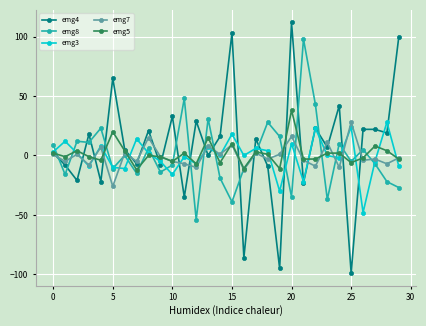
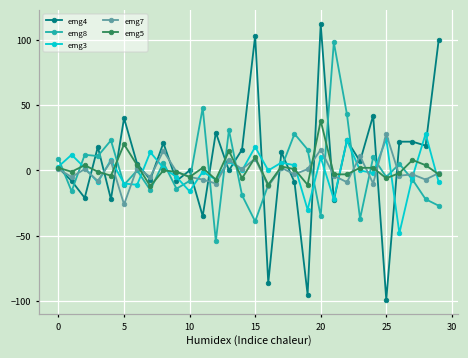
emg4, 5: 65 -> 40
emg4, 10: 33 -> 0
